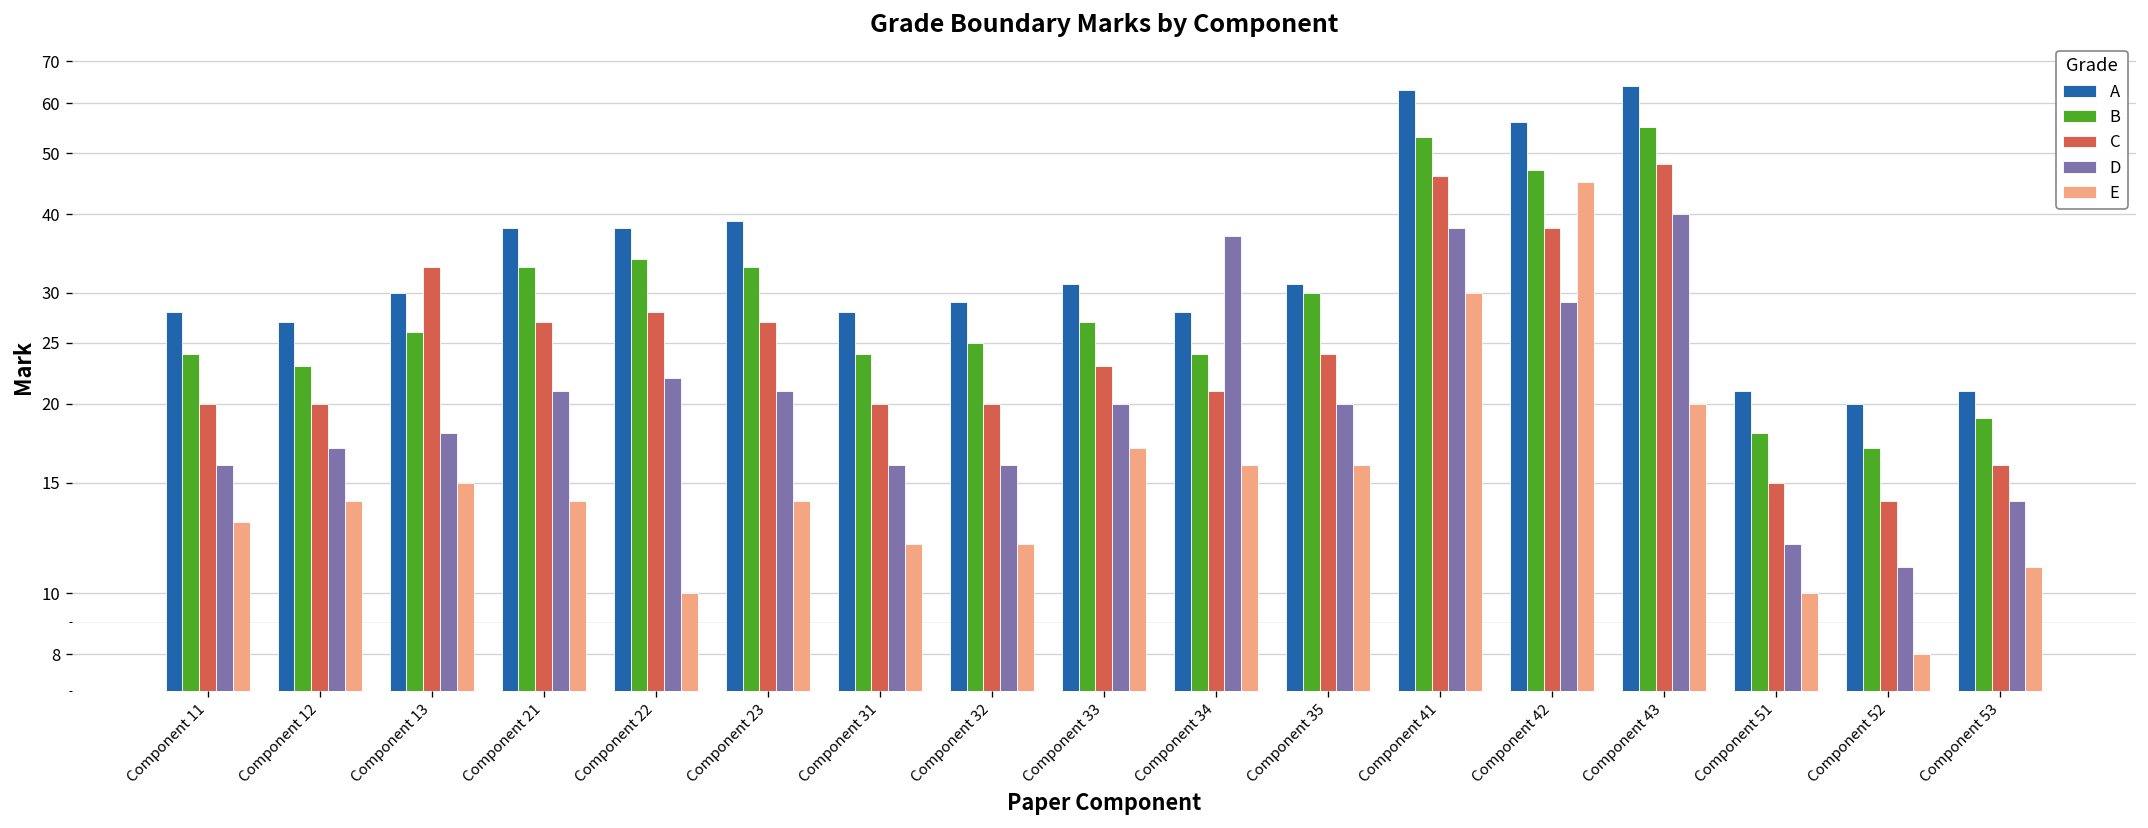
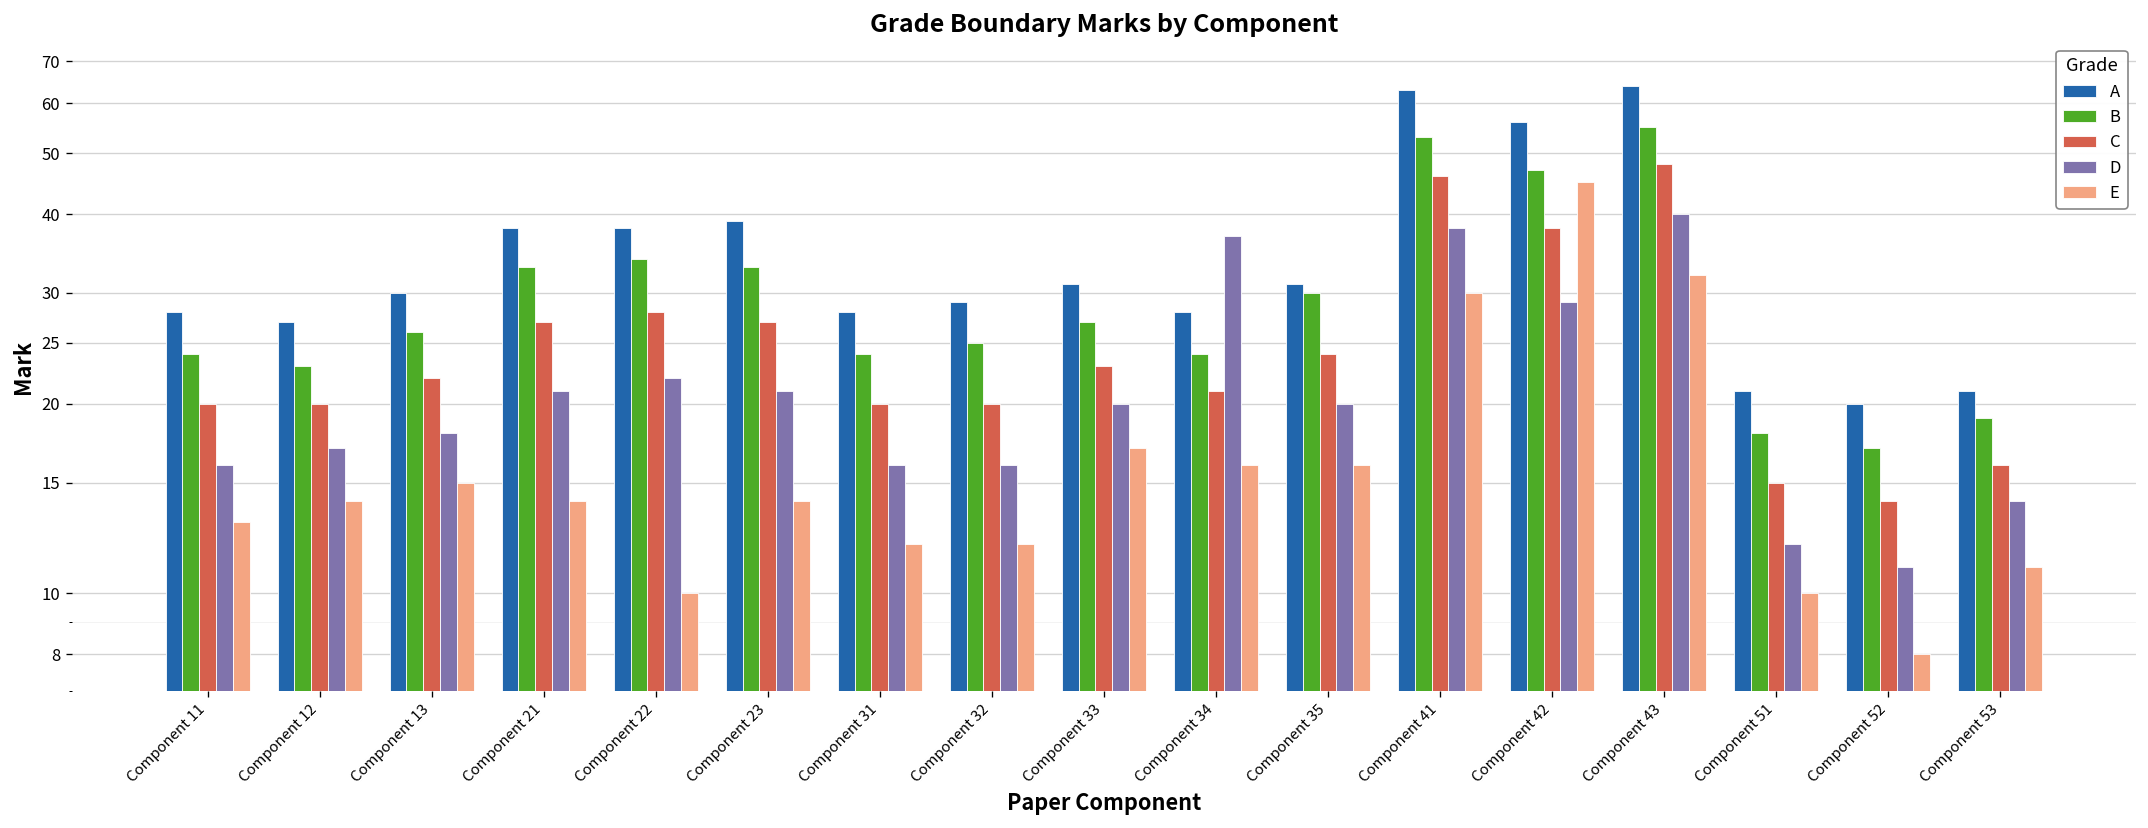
C, Component 13: 33 -> 22
E, Component 43: 20 -> 32
